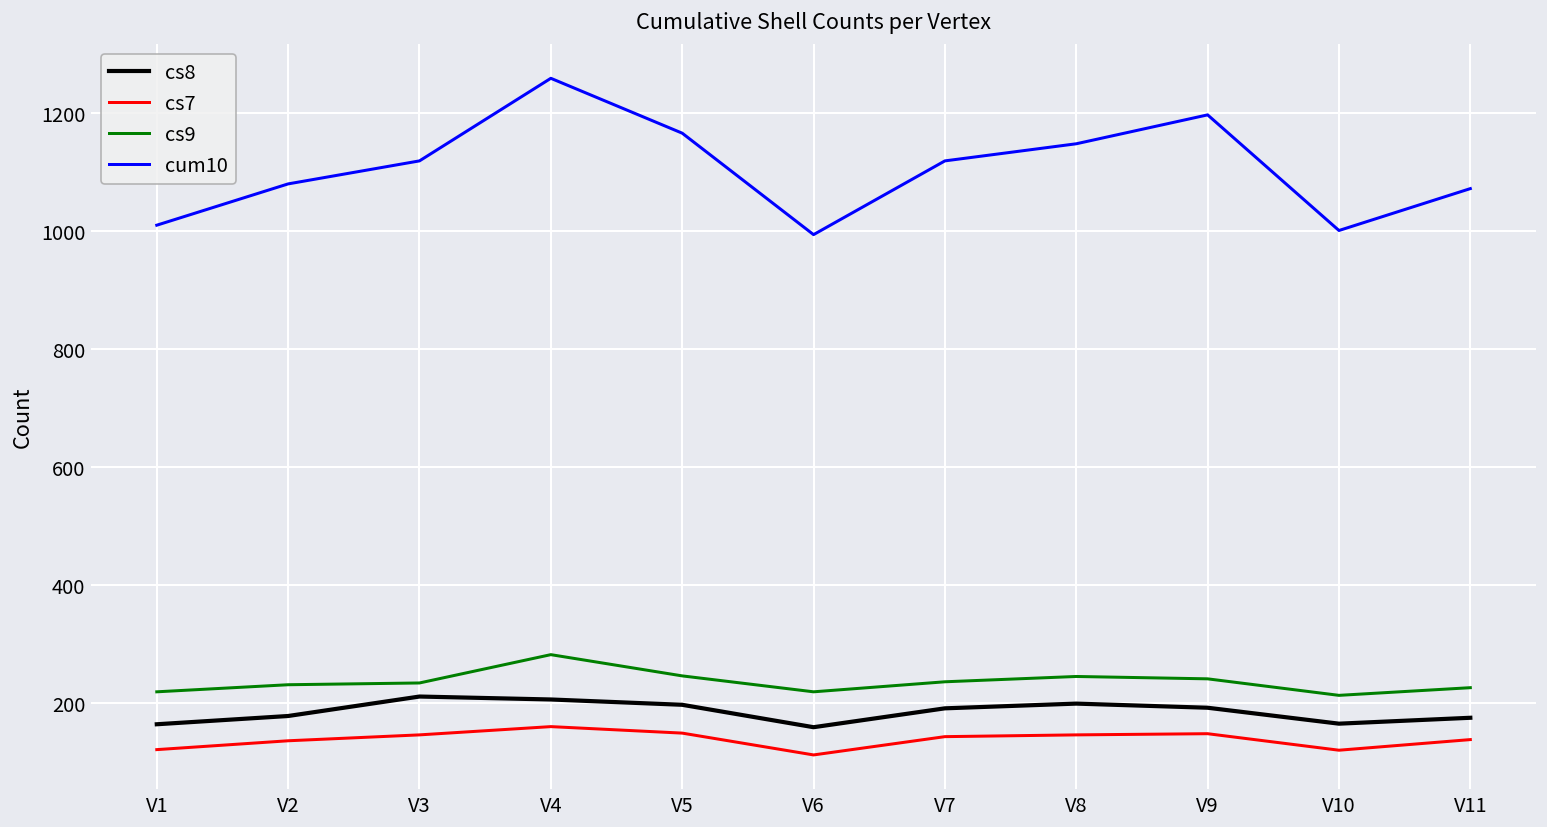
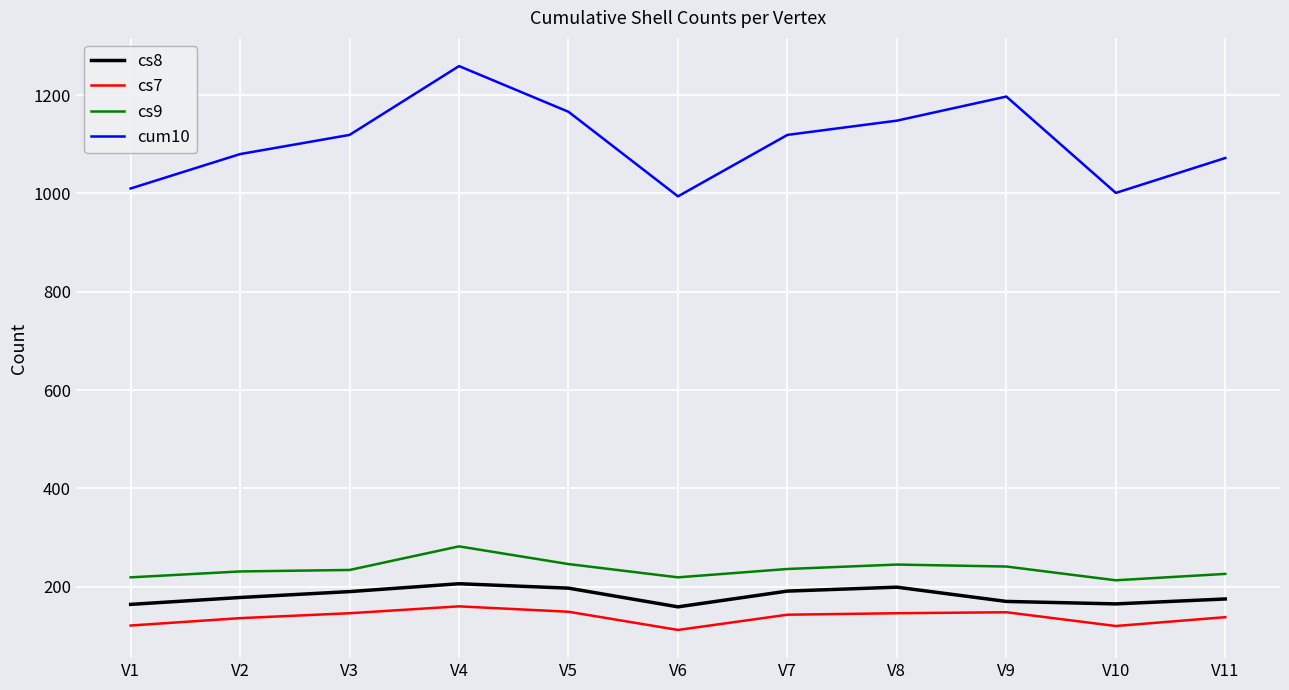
cs8, V3: 210 -> 190
cs8, V9: 190 -> 170
